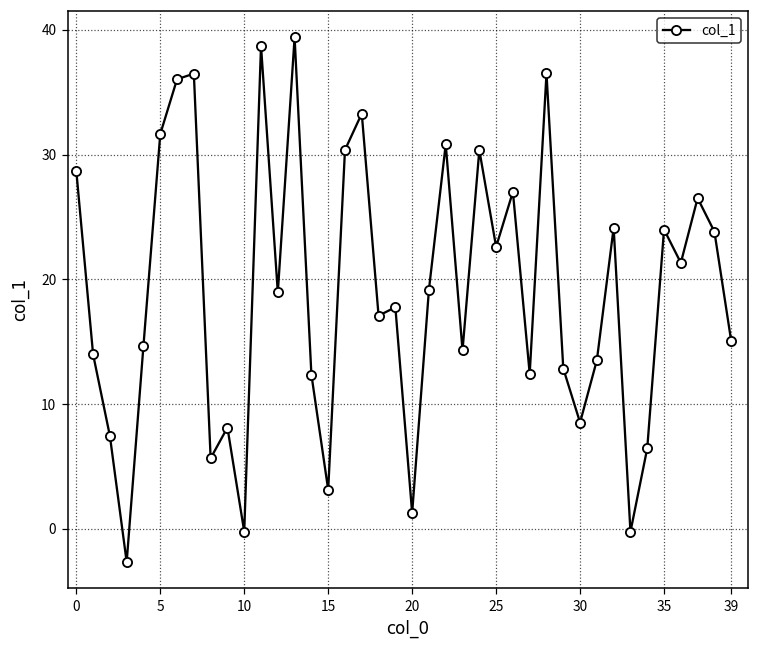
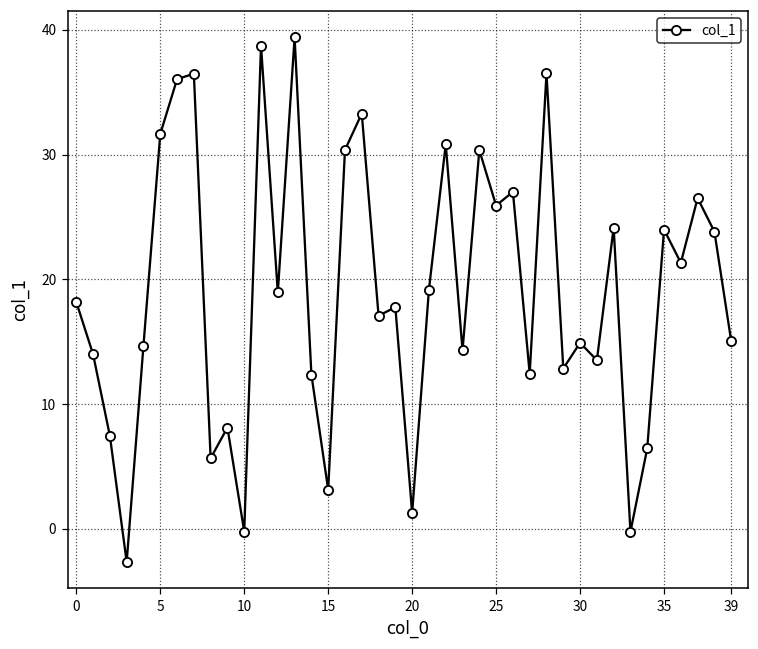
0: 28.7 -> 18.2
25: 22.6 -> 25.9
30: 8.5 -> 14.9
